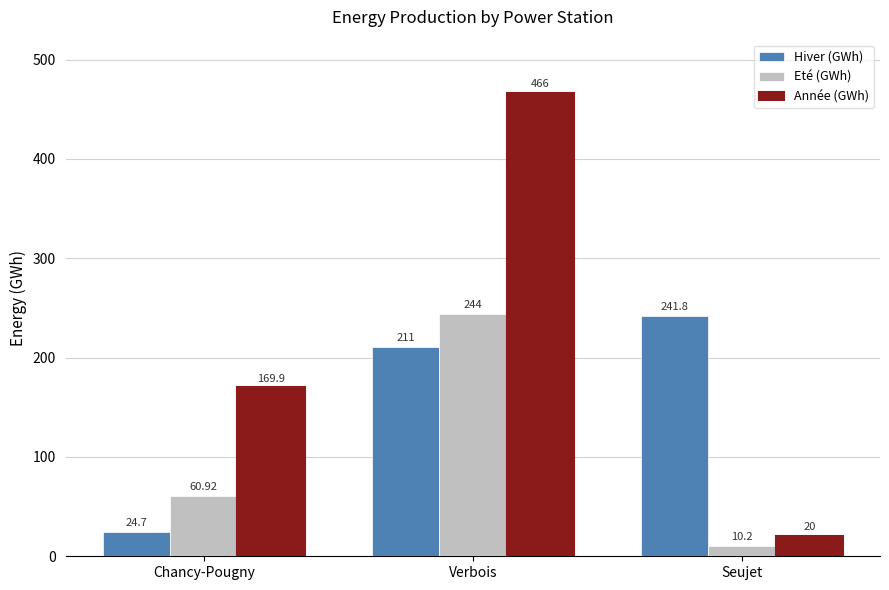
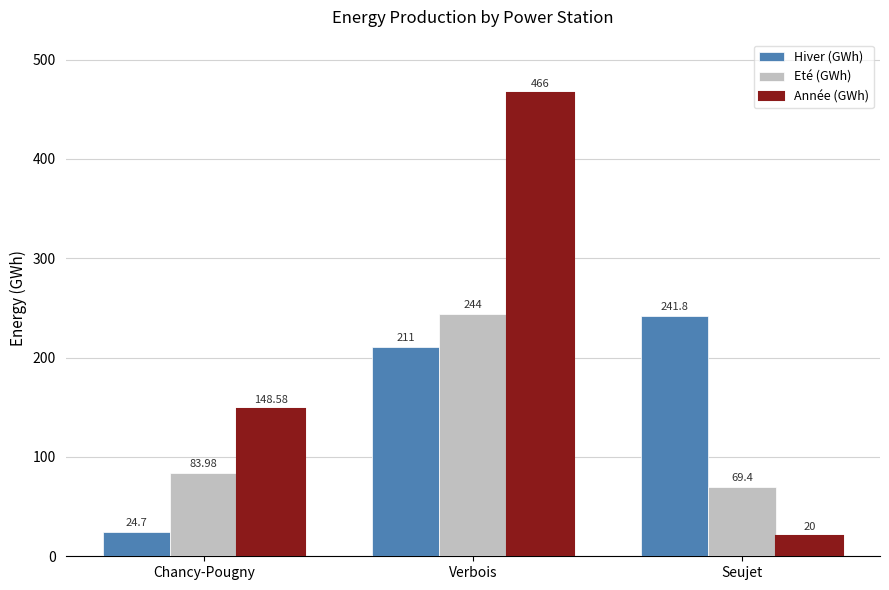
Eté (GWh), Chancy-Pougny: 60.92 -> 83.98
Année (GWh), Chancy-Pougny: 169.9 -> 148.58
Eté (GWh), Seujet: 10.2 -> 69.4
